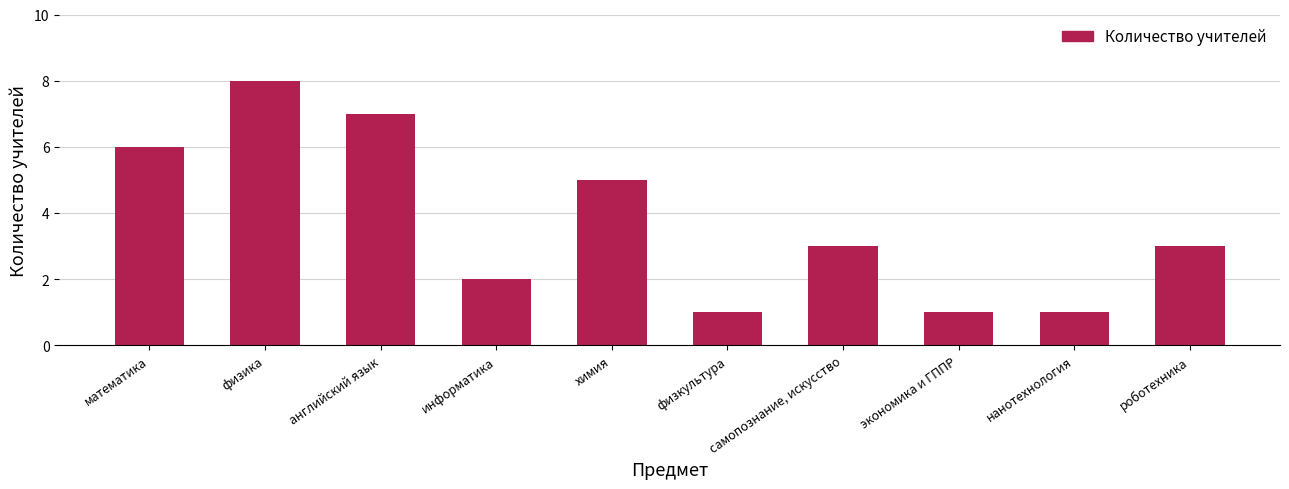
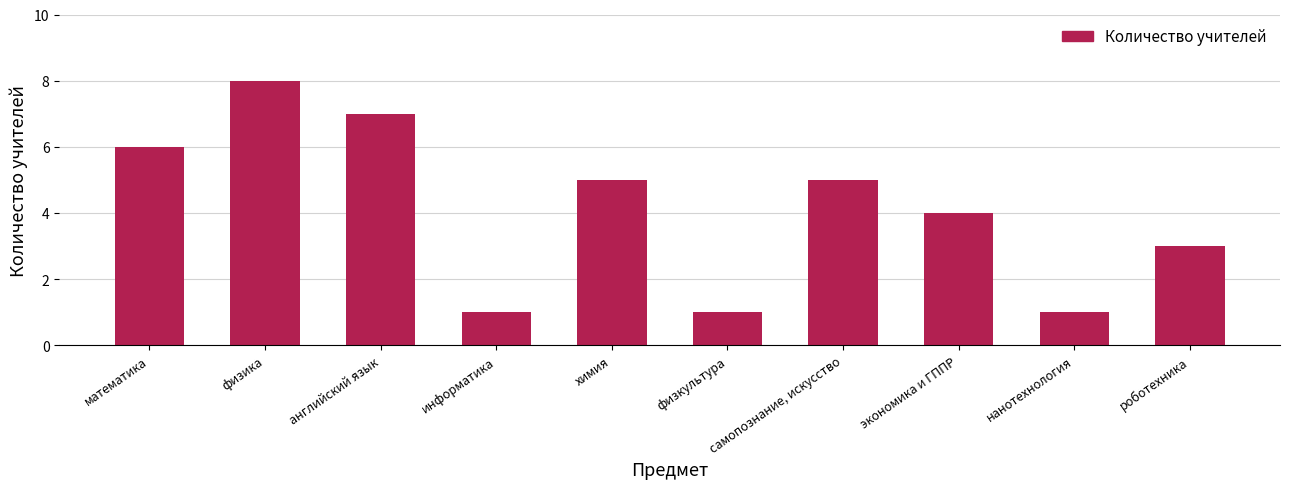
информатика: 2 -> 1
самопознание, искусство: 3 -> 5
экономика и ГППР: 1 -> 4
